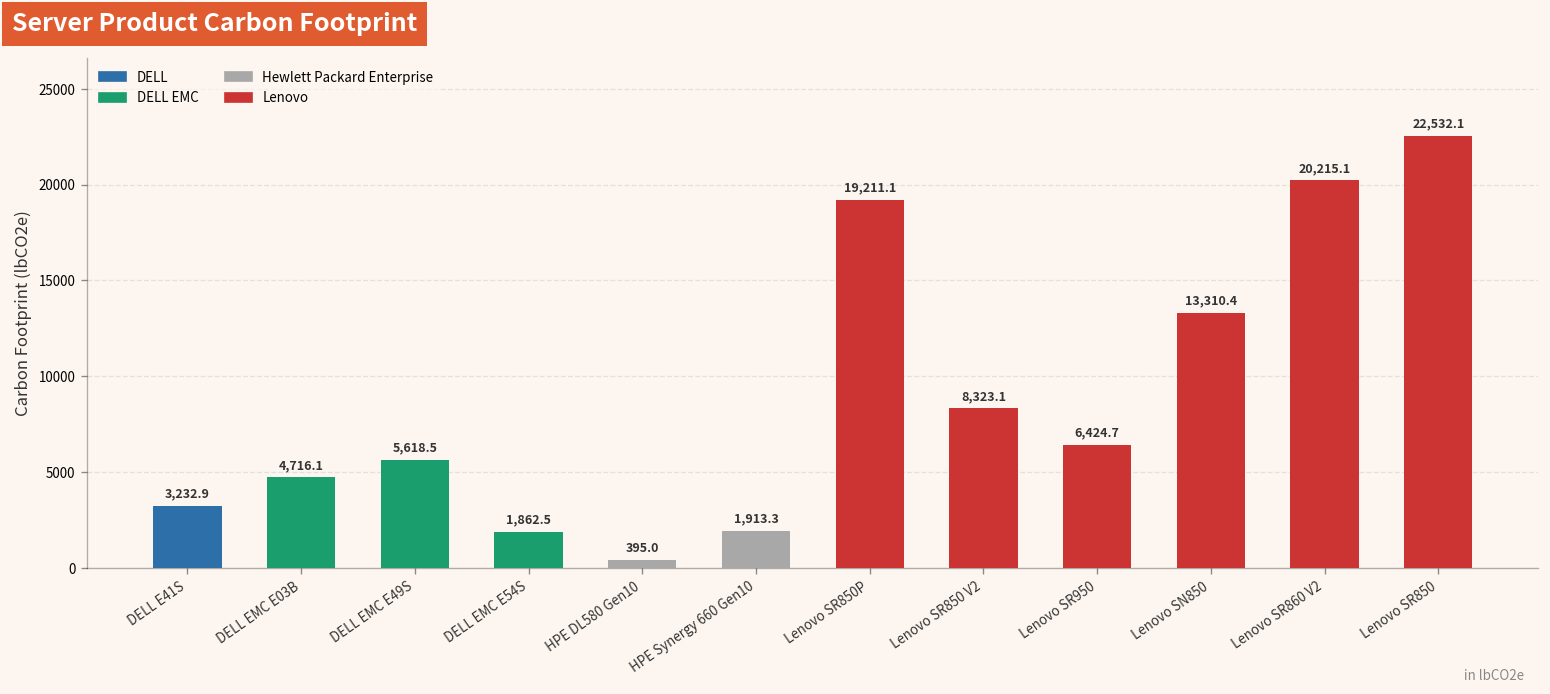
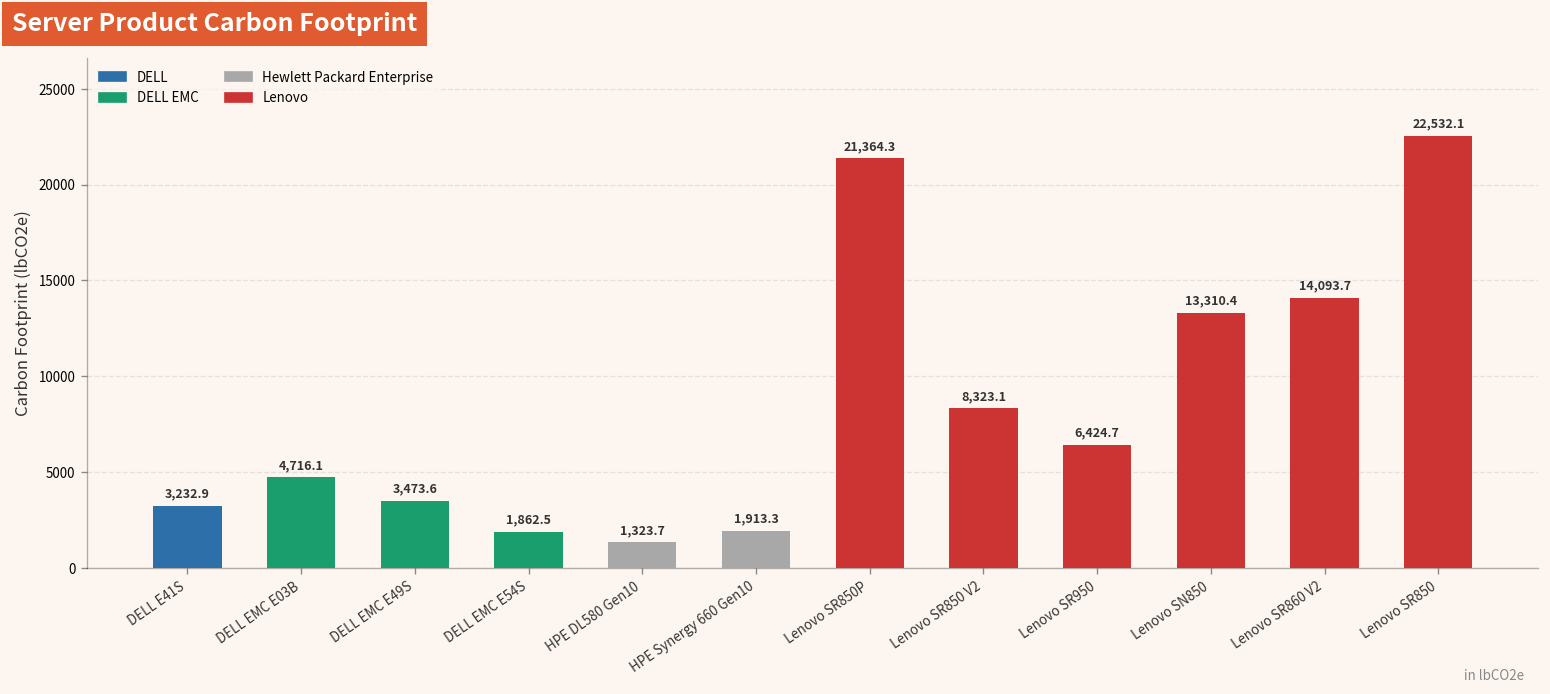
DELL EMC E49S: 5,618.5 -> 3,473.6
HPE DL580 Gen10: 395.0 -> 1,323.7
Lenovo SR850P: 19,211.1 -> 21,364.3
Lenovo SR860 V2: 20,215.1 -> 14,093.7
